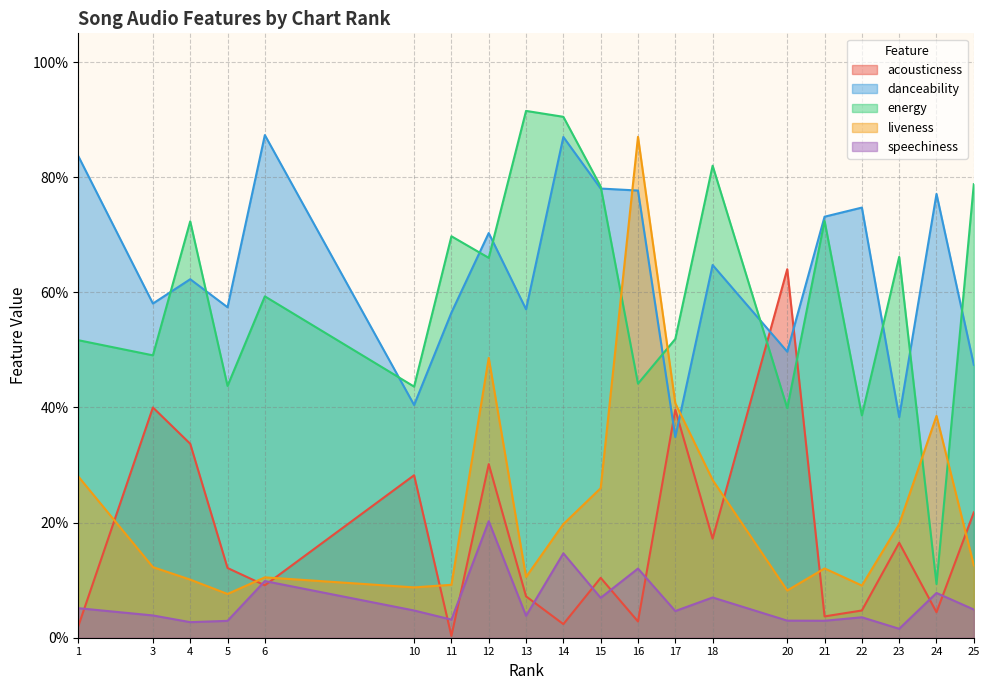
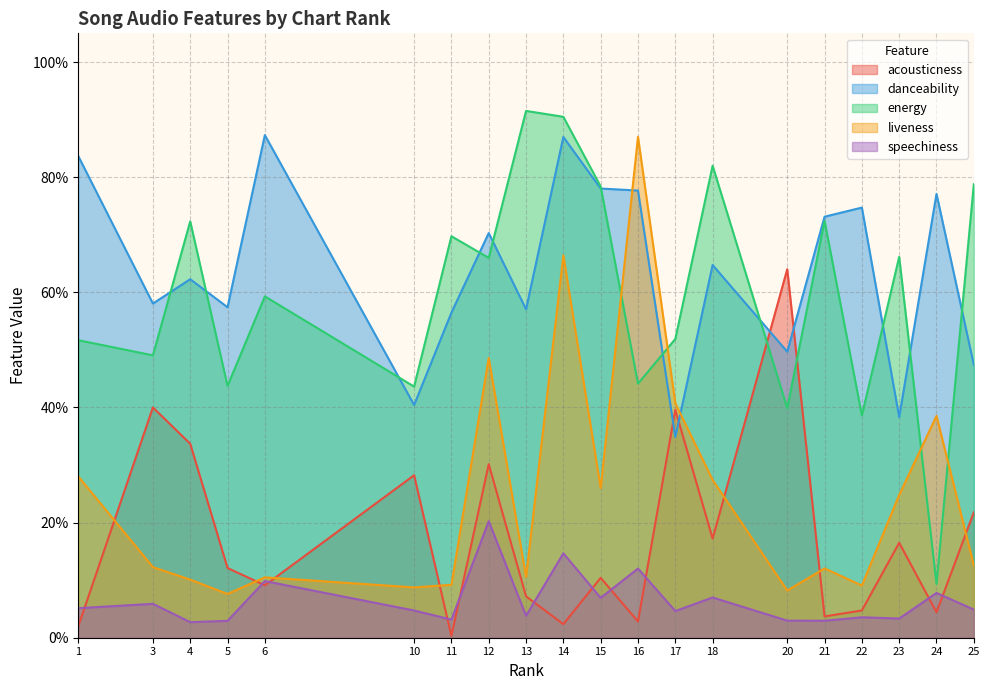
speechiness, 3: 4% -> 6%
liveness, 14: 20% -> 66%
liveness, 23: 20% -> 25%
speechiness, 23: 2% -> 3%
